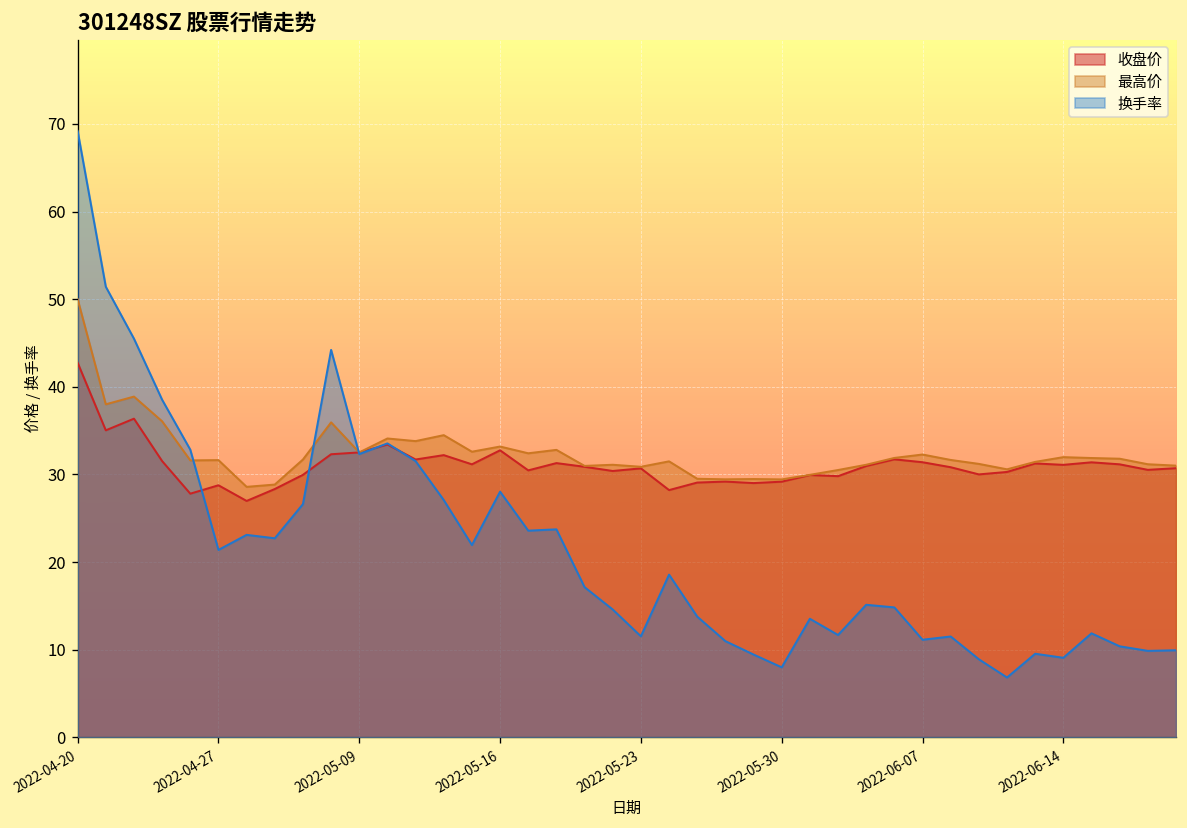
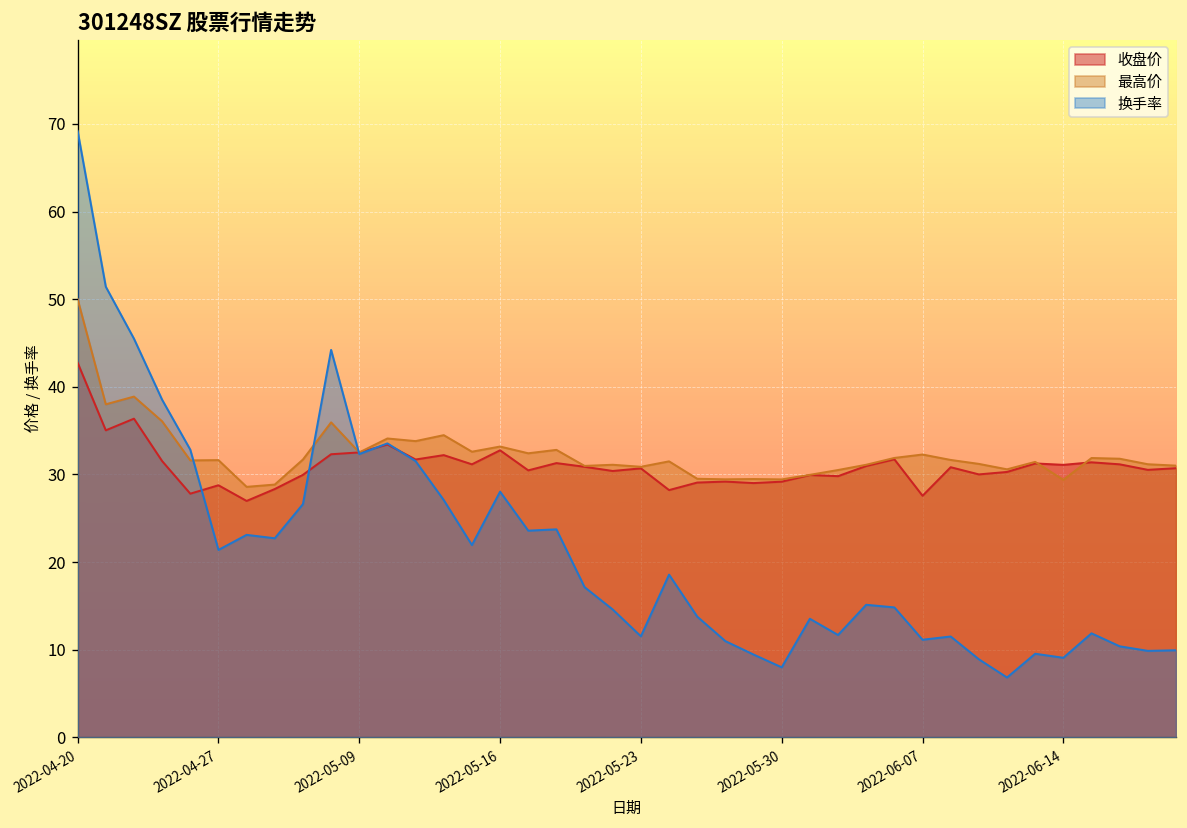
收盘价, 2022-06-07: 31 -> 28
最高价, 2022-06-14: 32 -> 29
